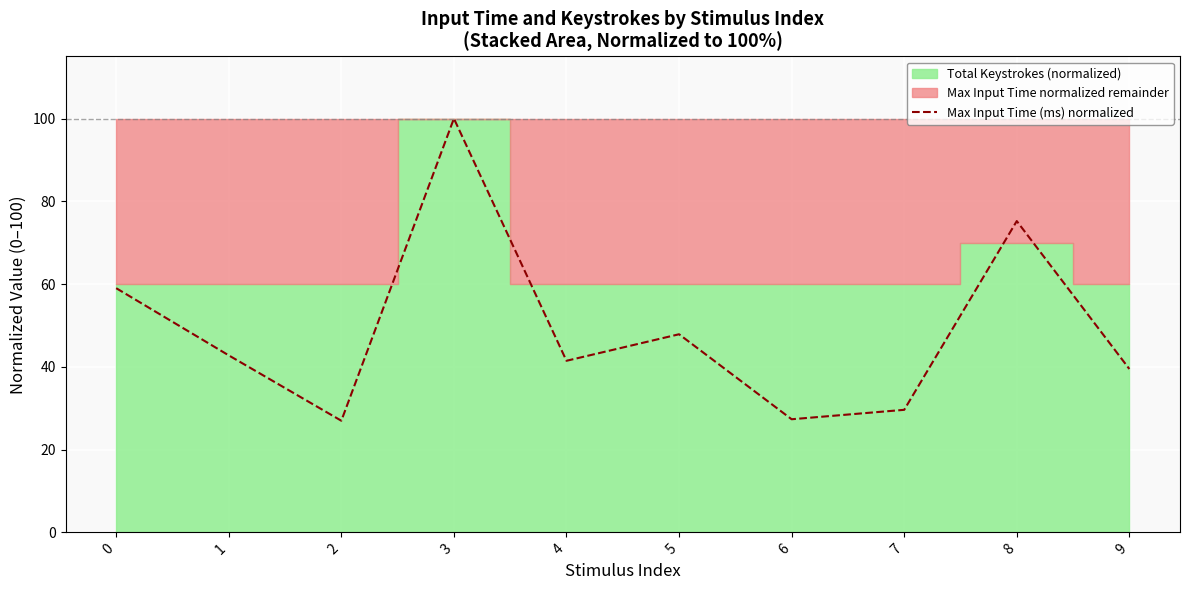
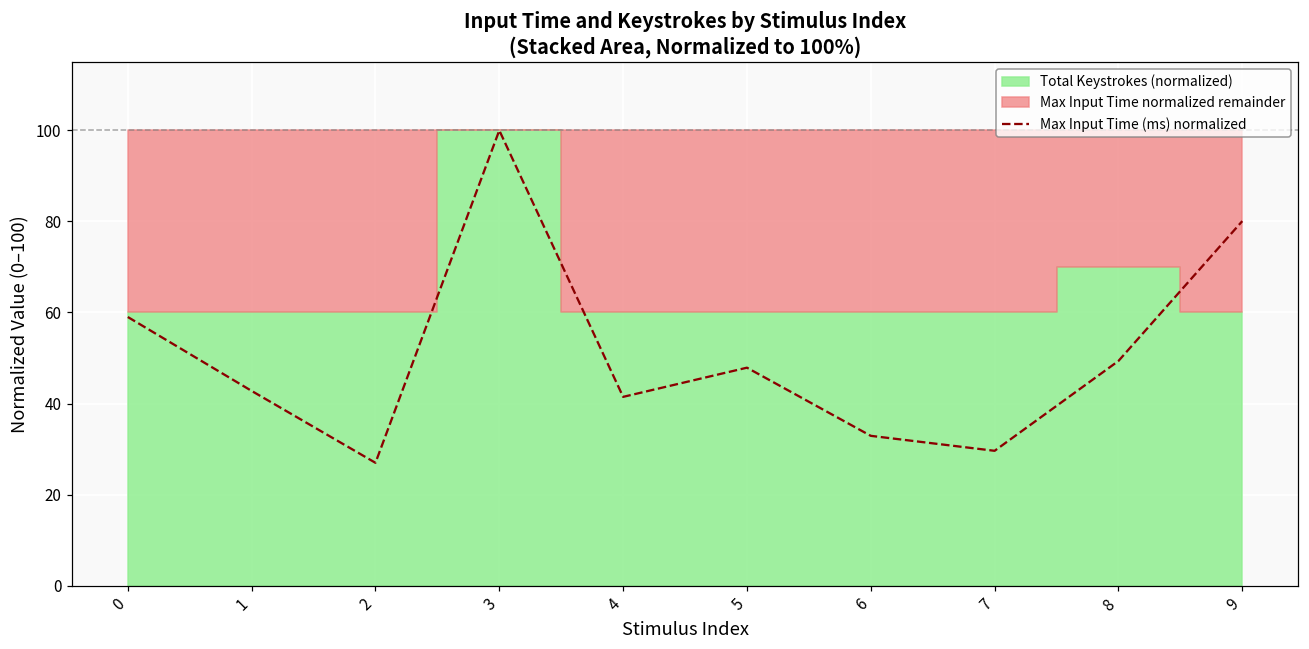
Max Input Time (ms) normalized, 6: 27 -> 33
Max Input Time (ms) normalized, 8: 75 -> 49
Max Input Time (ms) normalized, 9: 39 -> 80
